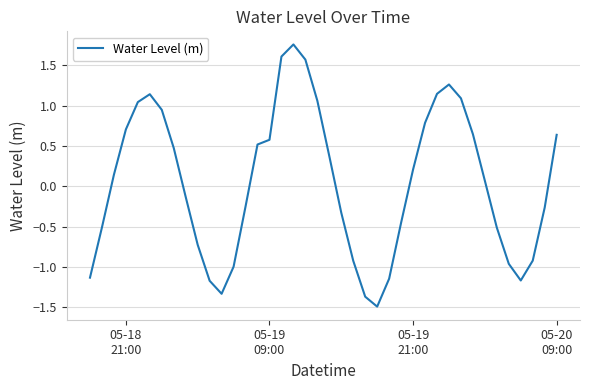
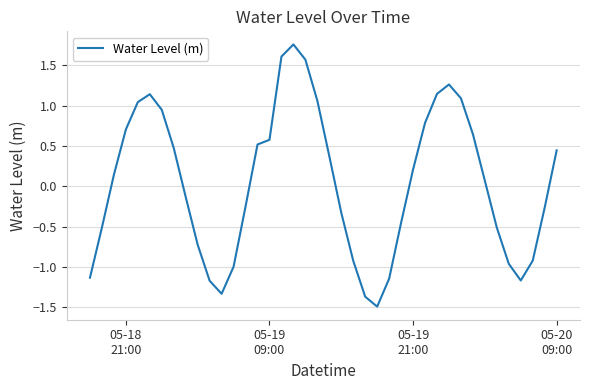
05-20 09:00: 0.6 -> 0.4
